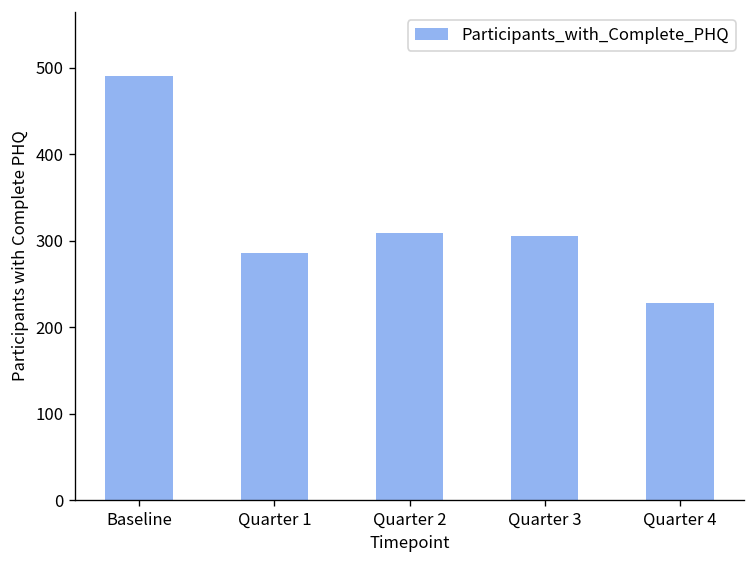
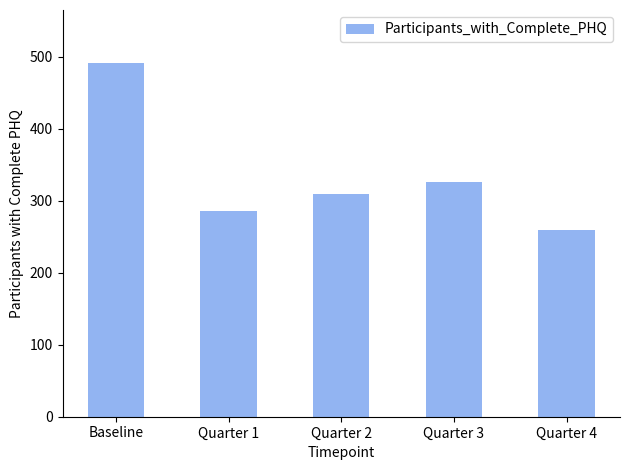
Quarter 3: 310 -> 330
Quarter 4: 230 -> 260
